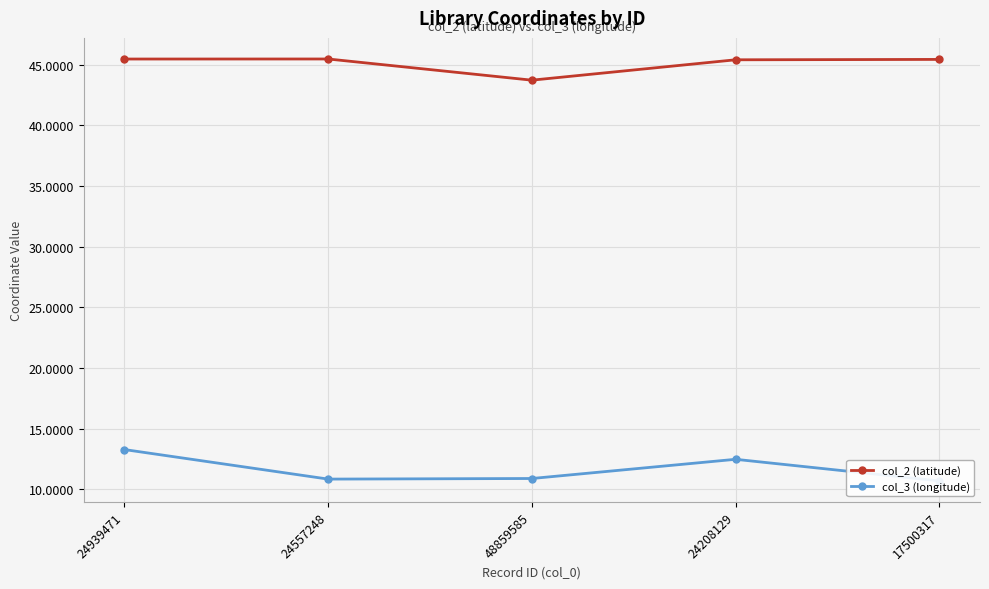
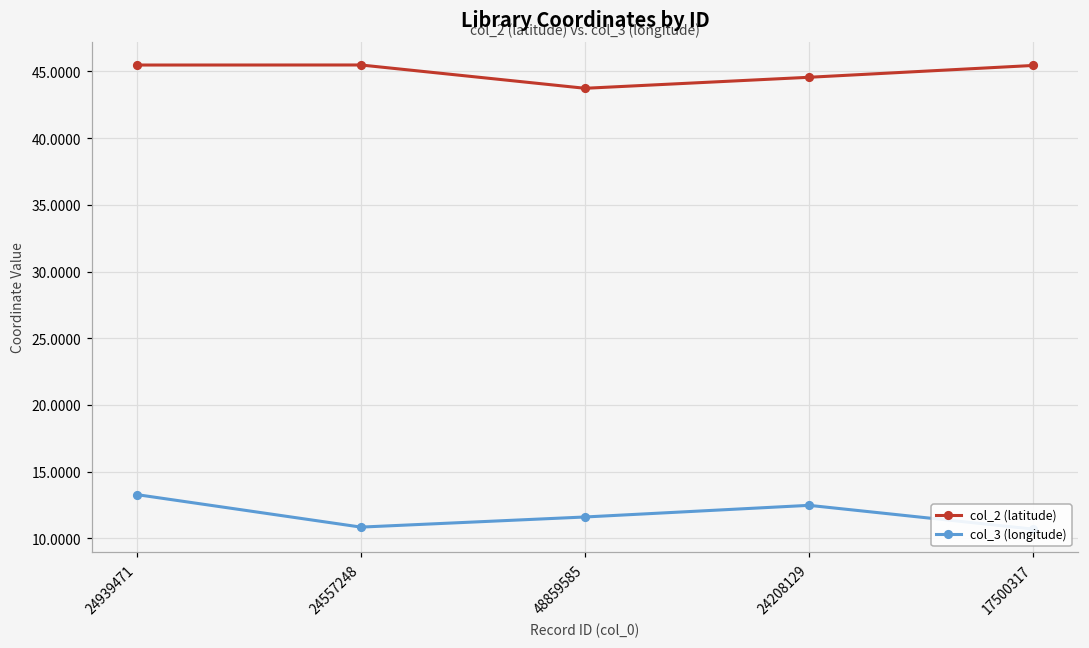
col_3 (longitude), 48859585: 10.9 -> 11.6
col_2 (latitude), 24208129: 45.4 -> 44.6
